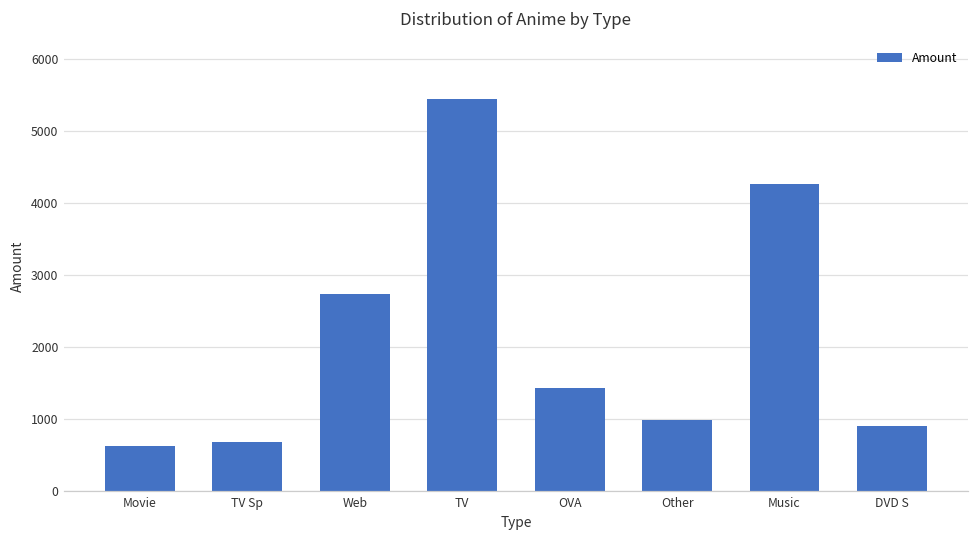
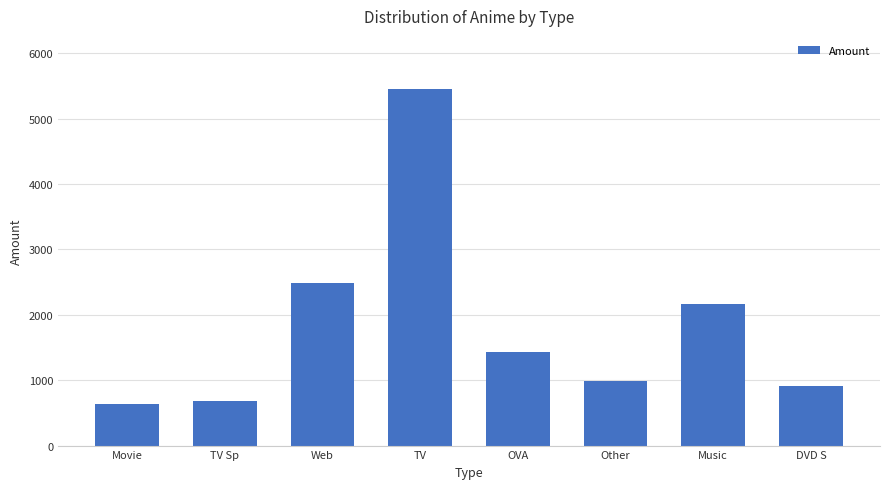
Web: 2700 -> 2500
Music: 4300 -> 2200
